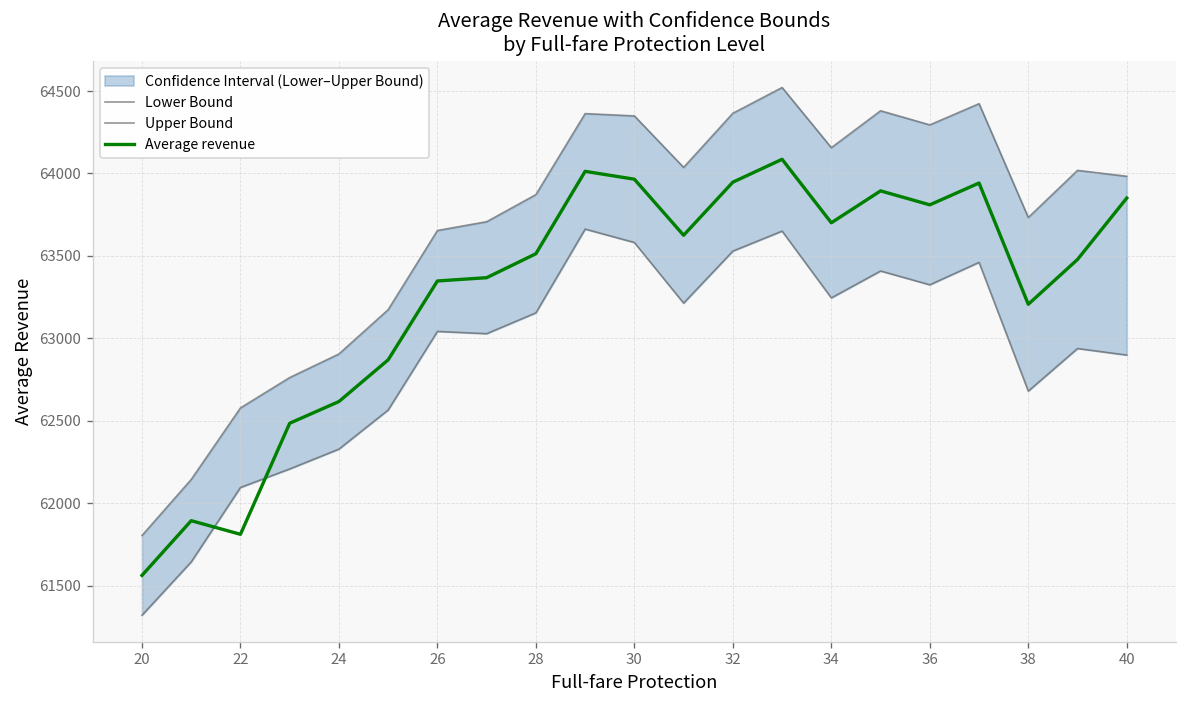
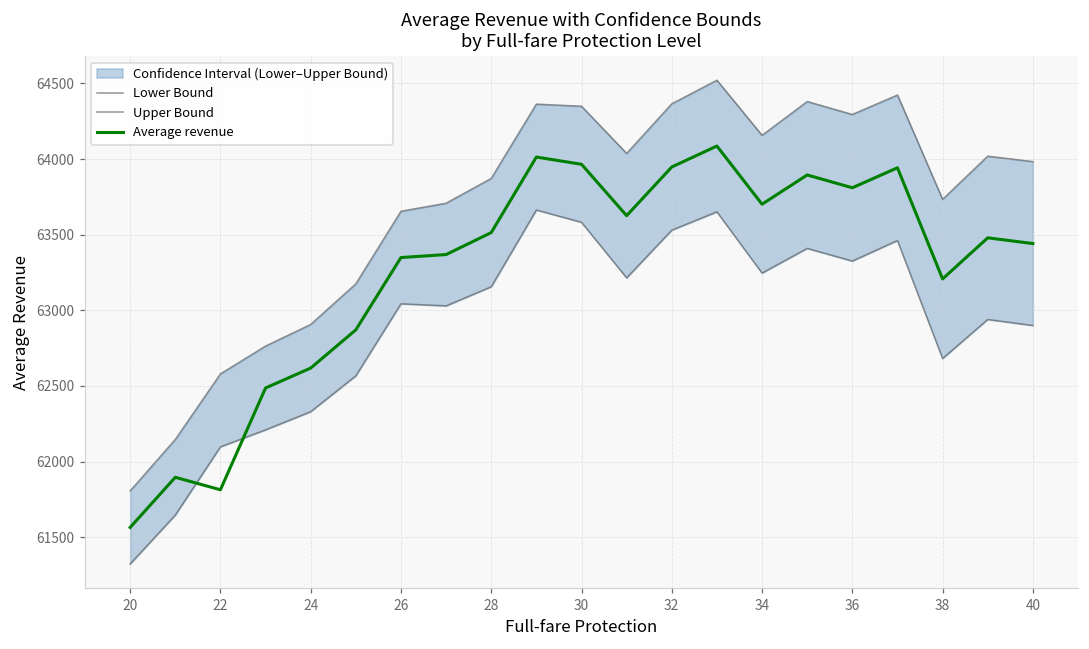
Average revenue, 40: 63850 -> 63440
